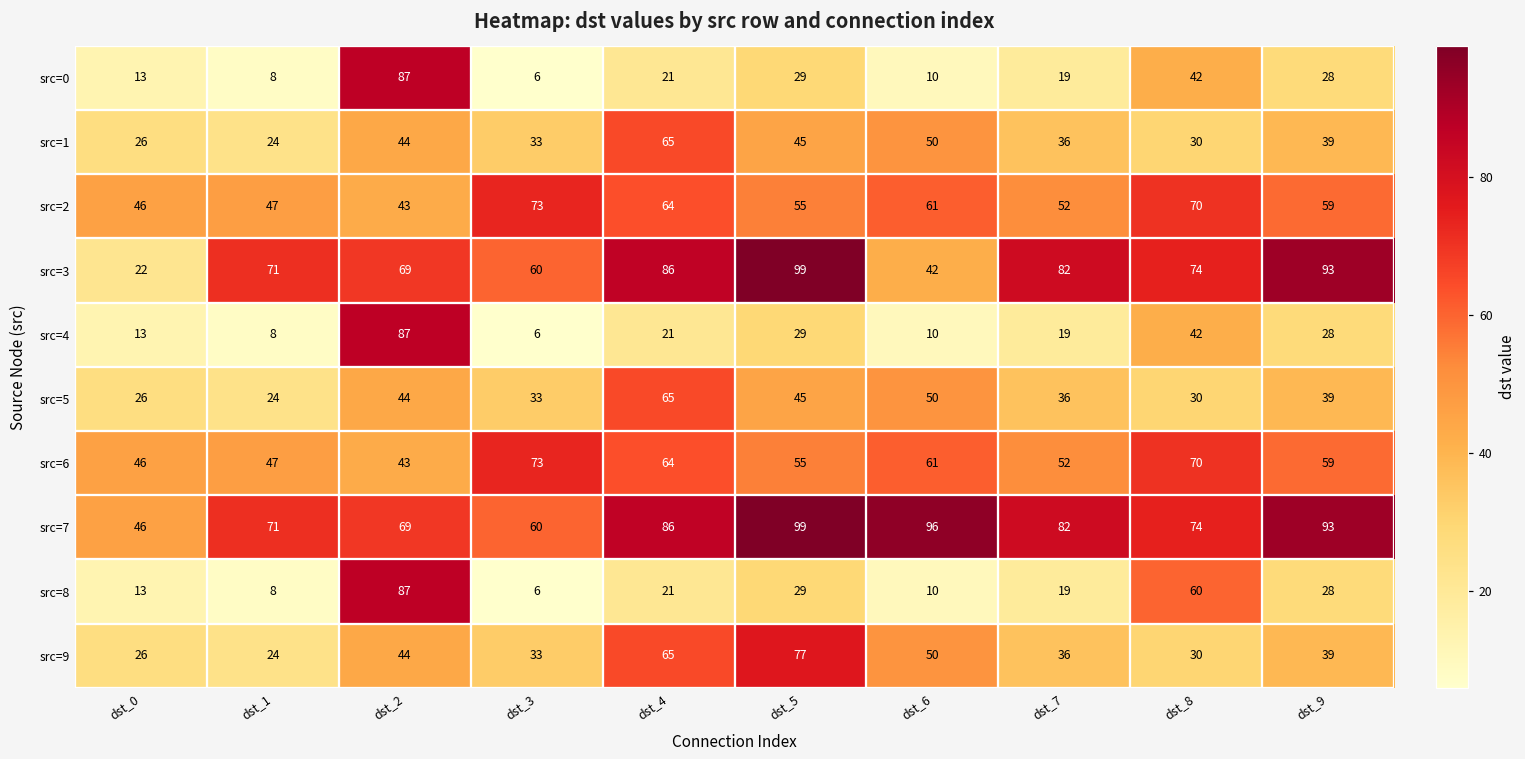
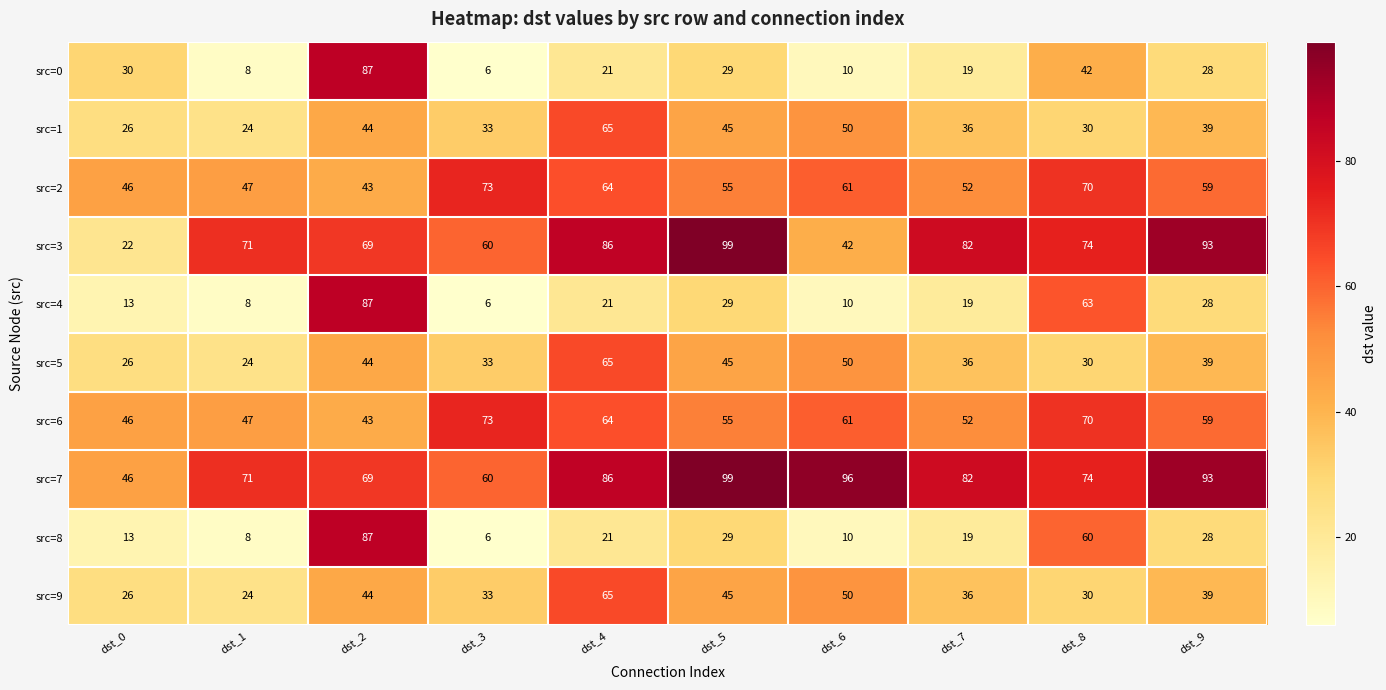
src=0, dst_0: 13 -> 30
src=4, dst_8: 42 -> 63
src=9, dst_5: 77 -> 45
